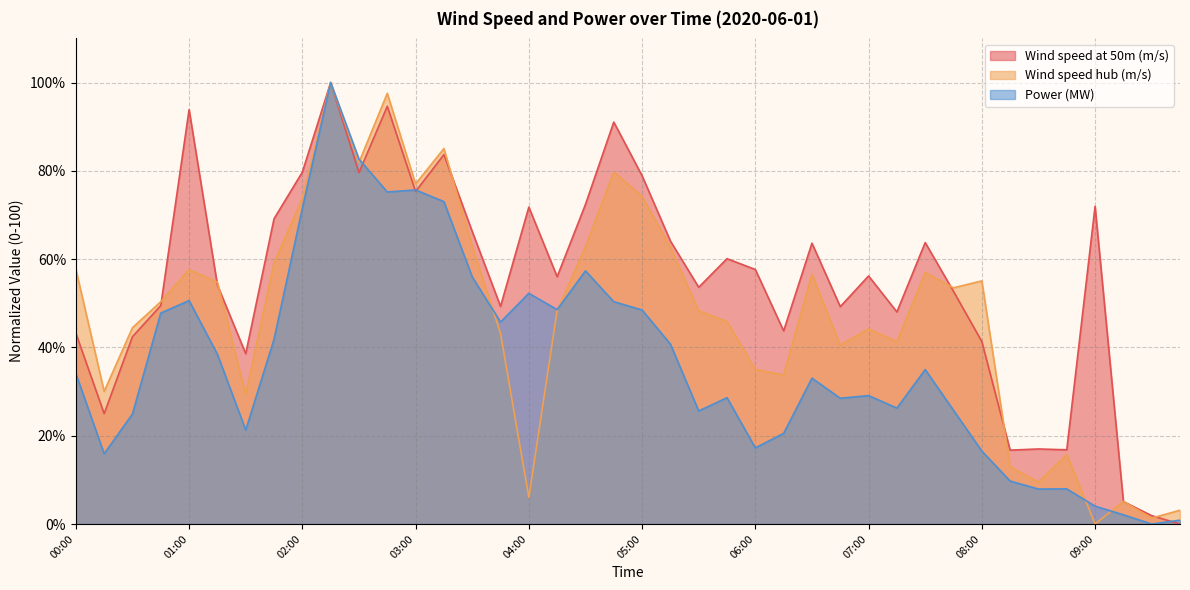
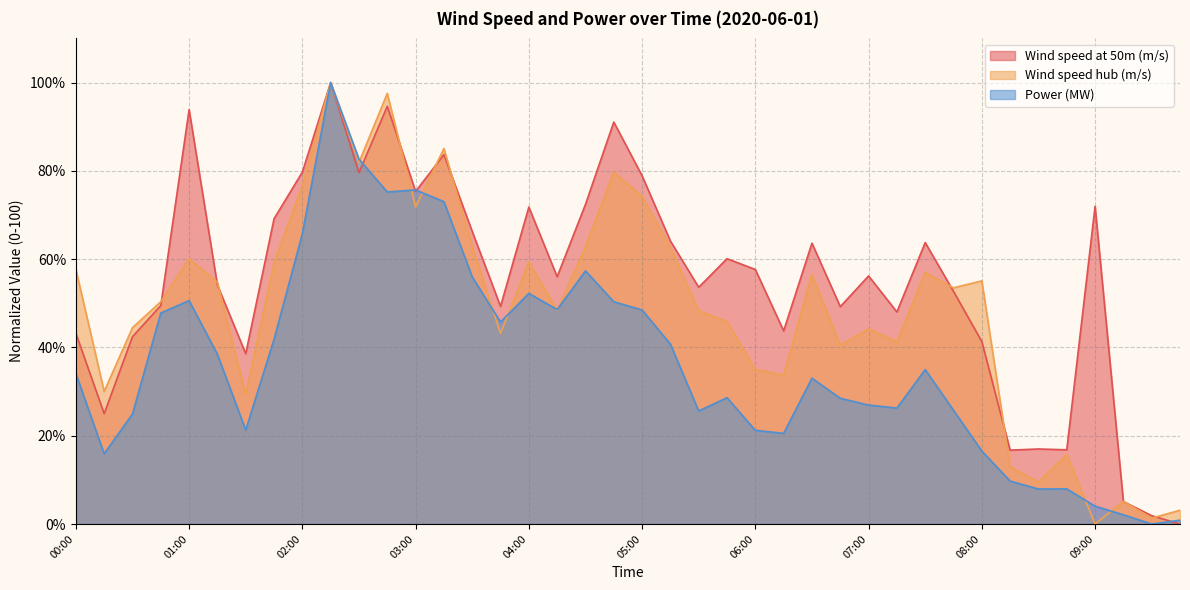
Wind speed hub (m/s), 01:00: 58% -> 60%
Wind speed hub (m/s), 02:00: 74% -> 77%
Power (MW), 02:00: 72% -> 66%
Wind speed hub (m/s), 03:00: 77% -> 72%
Wind speed hub (m/s), 04:00: 6% -> 59%
Power (MW), 06:00: 17% -> 21%
Power (MW), 07:00: 29% -> 27%
